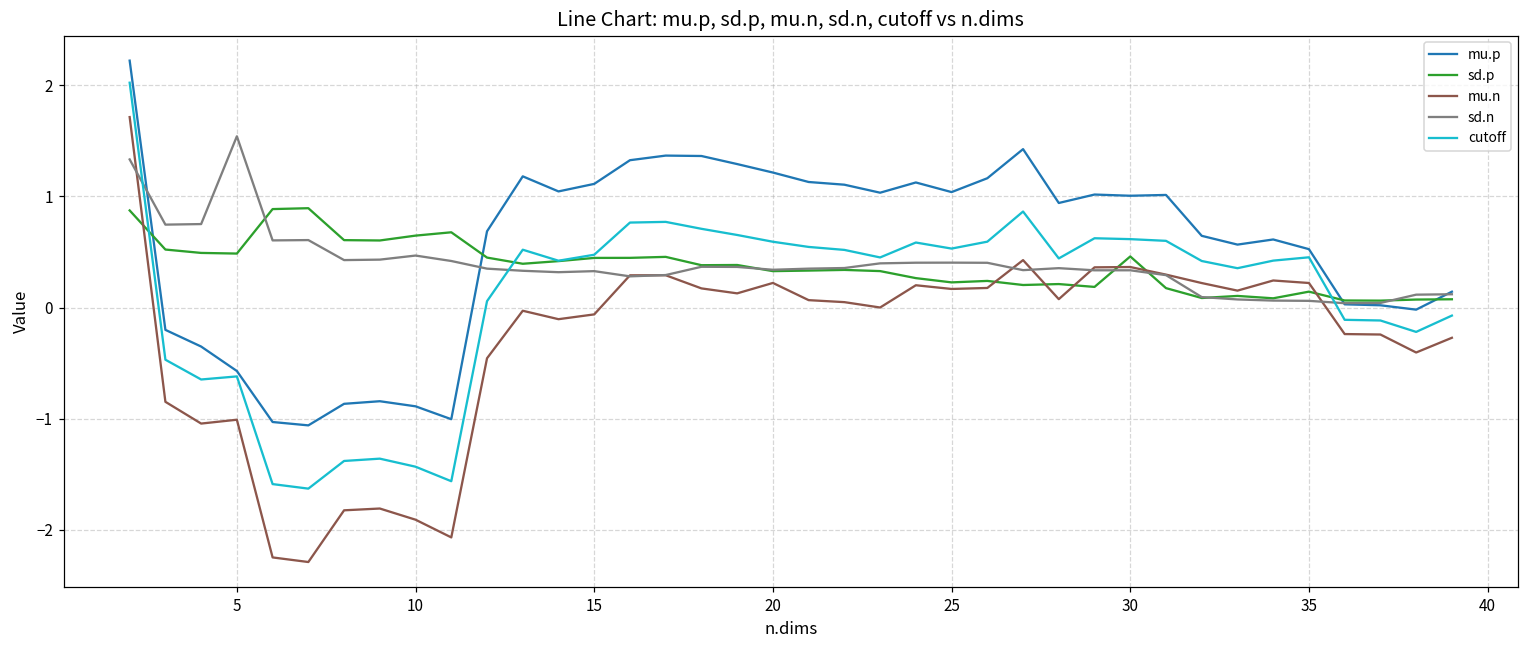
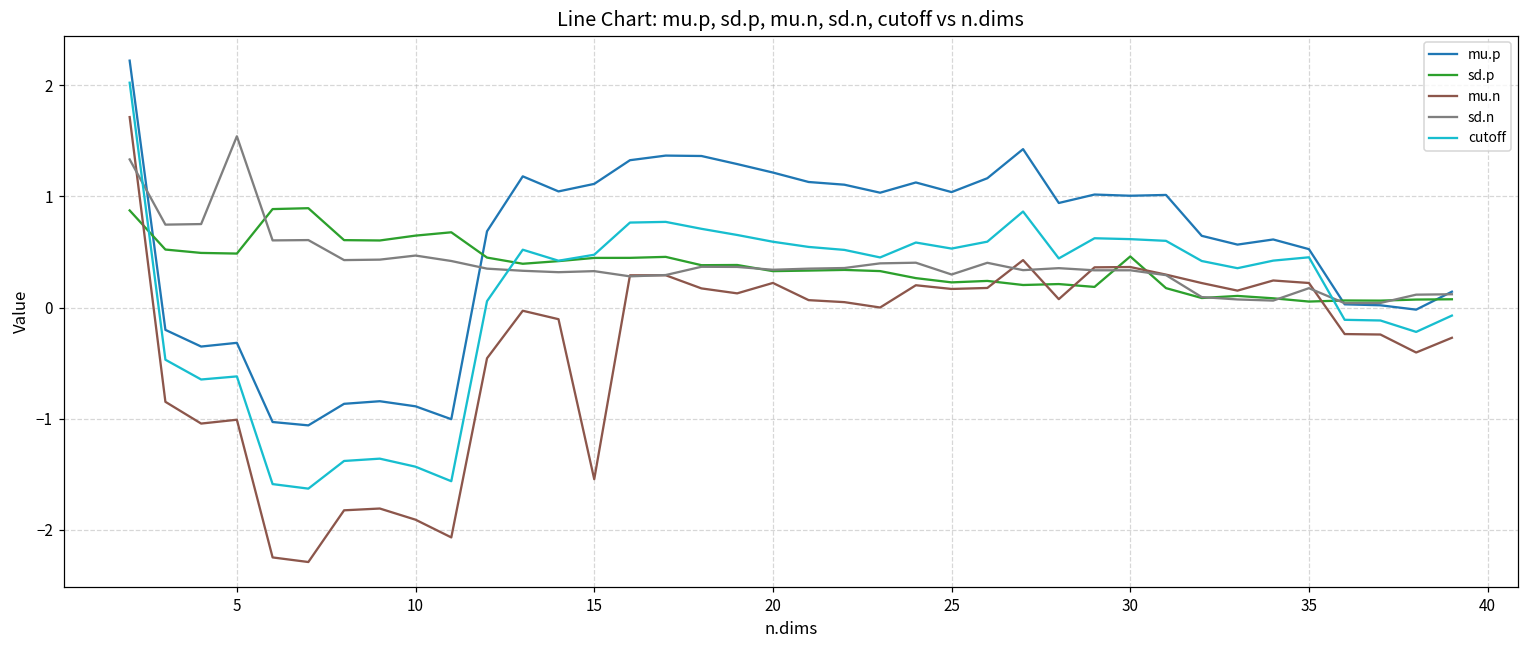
mu.p, 5: -0.57 -> -0.32
mu.n, 15: -0.06 -> -1.54
sd.n, 25: 0.40 -> 0.30
sd.p, 35: 0.14 -> 0.05
sd.n, 35: 0.06 -> 0.17
